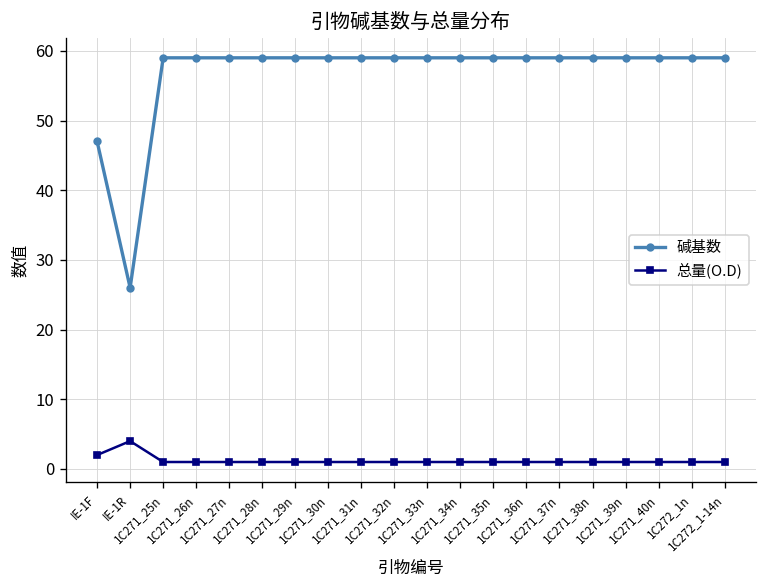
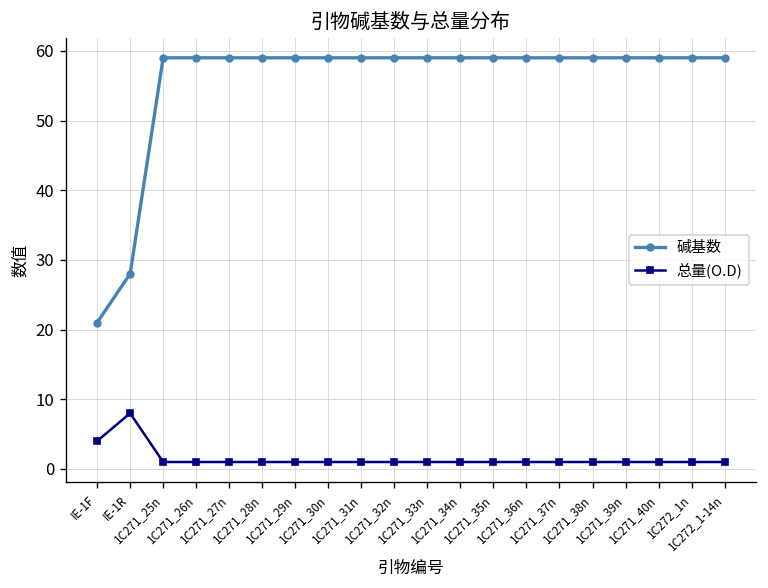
碱基数, IE-1F: 47 -> 21
总量(O.D), IE-1F: 2 -> 4
碱基数, IE-1R: 26 -> 28
总量(O.D), IE-1R: 4 -> 8
